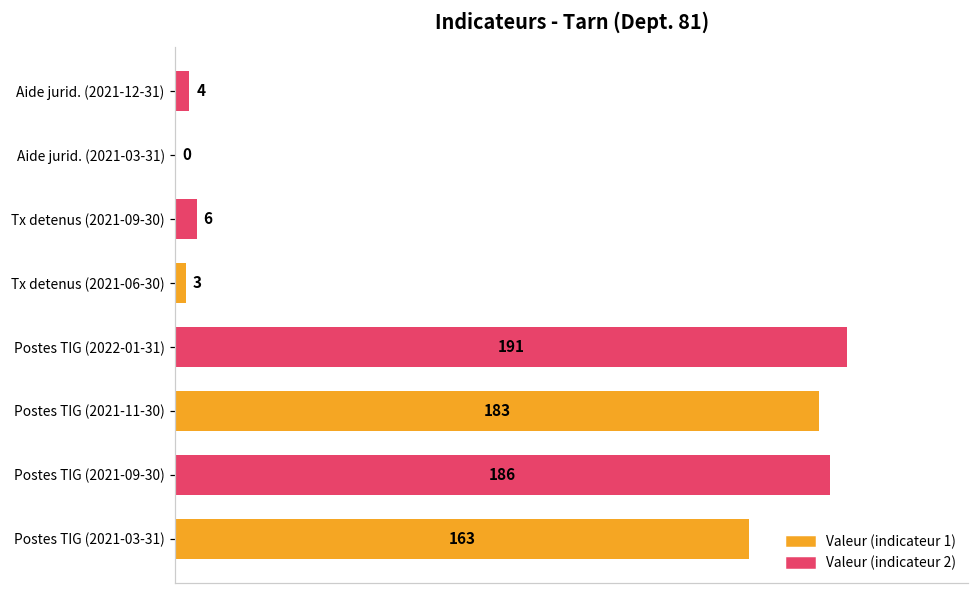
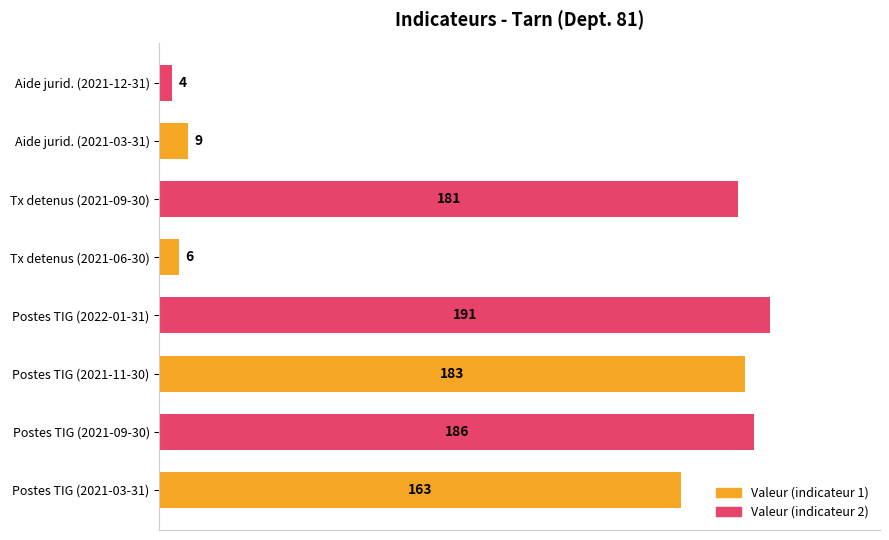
Aide jurid. (2021-03-31): 0 -> 9
Tx detenus (2021-09-30): 6 -> 181
Tx detenus (2021-06-30): 3 -> 6
